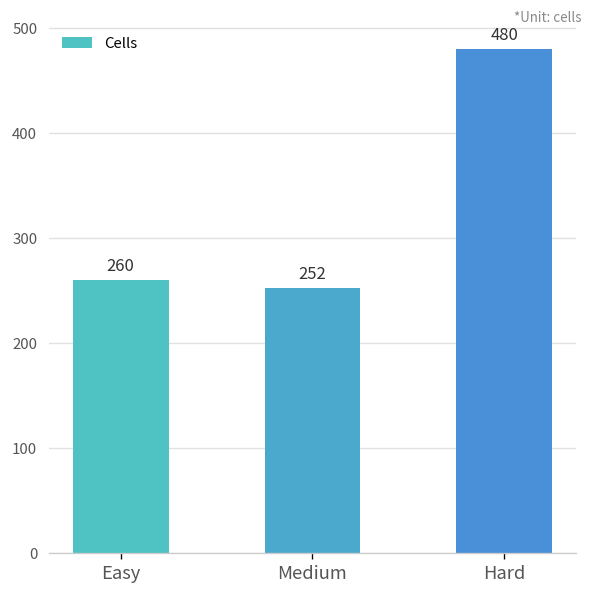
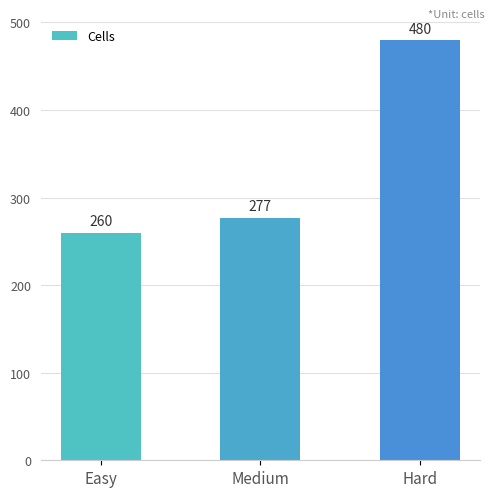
Medium: 252 -> 277
